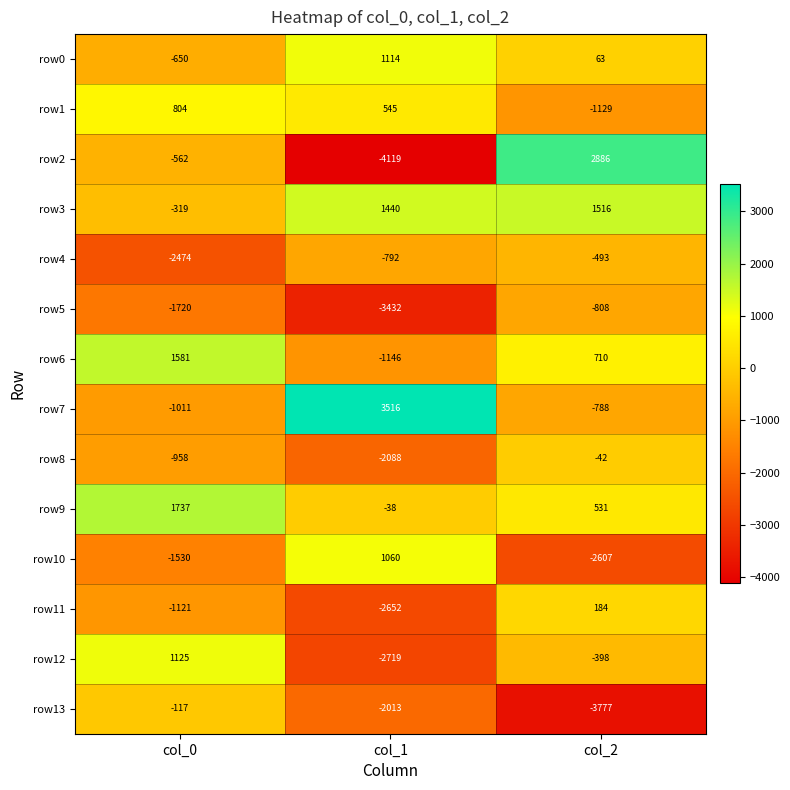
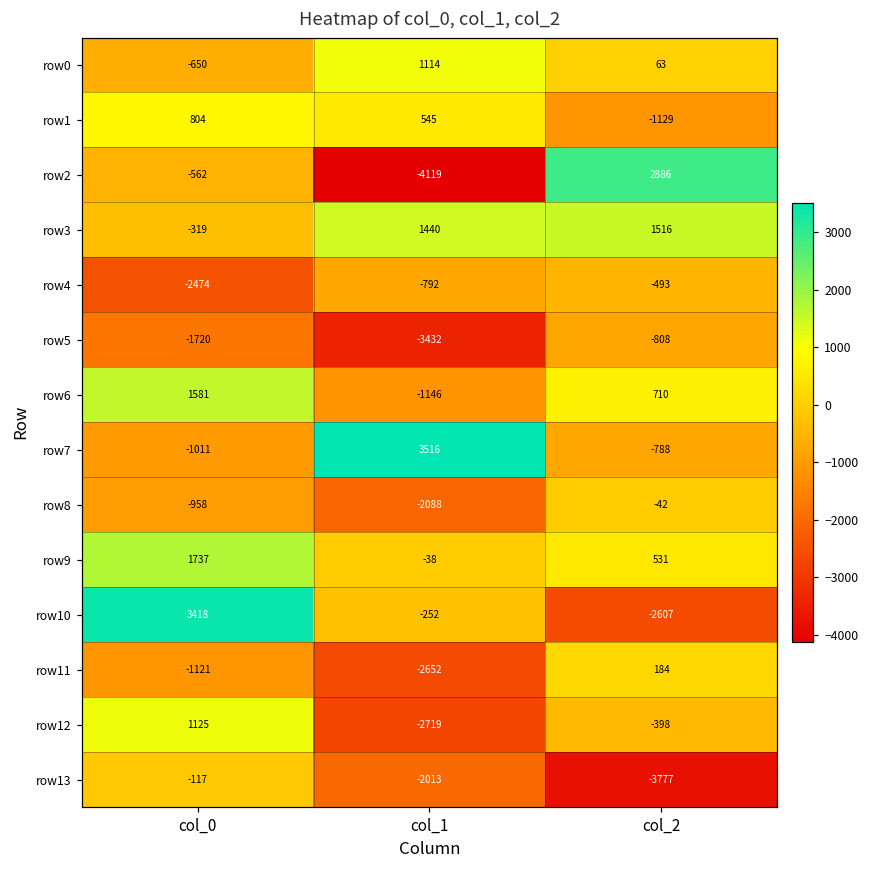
row10, col_0: -1530 -> 3418
row10, col_1: 1060 -> -252
